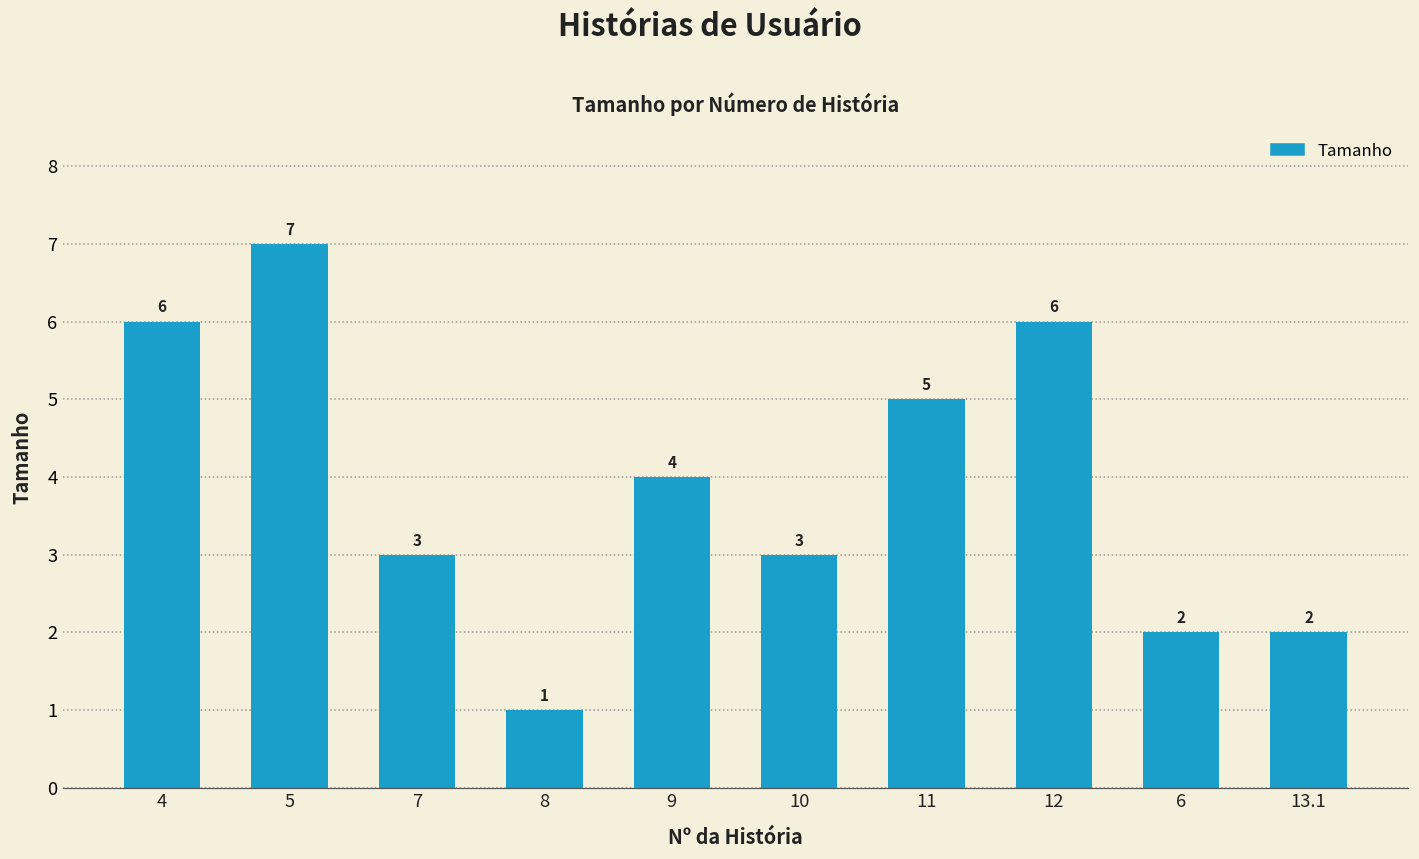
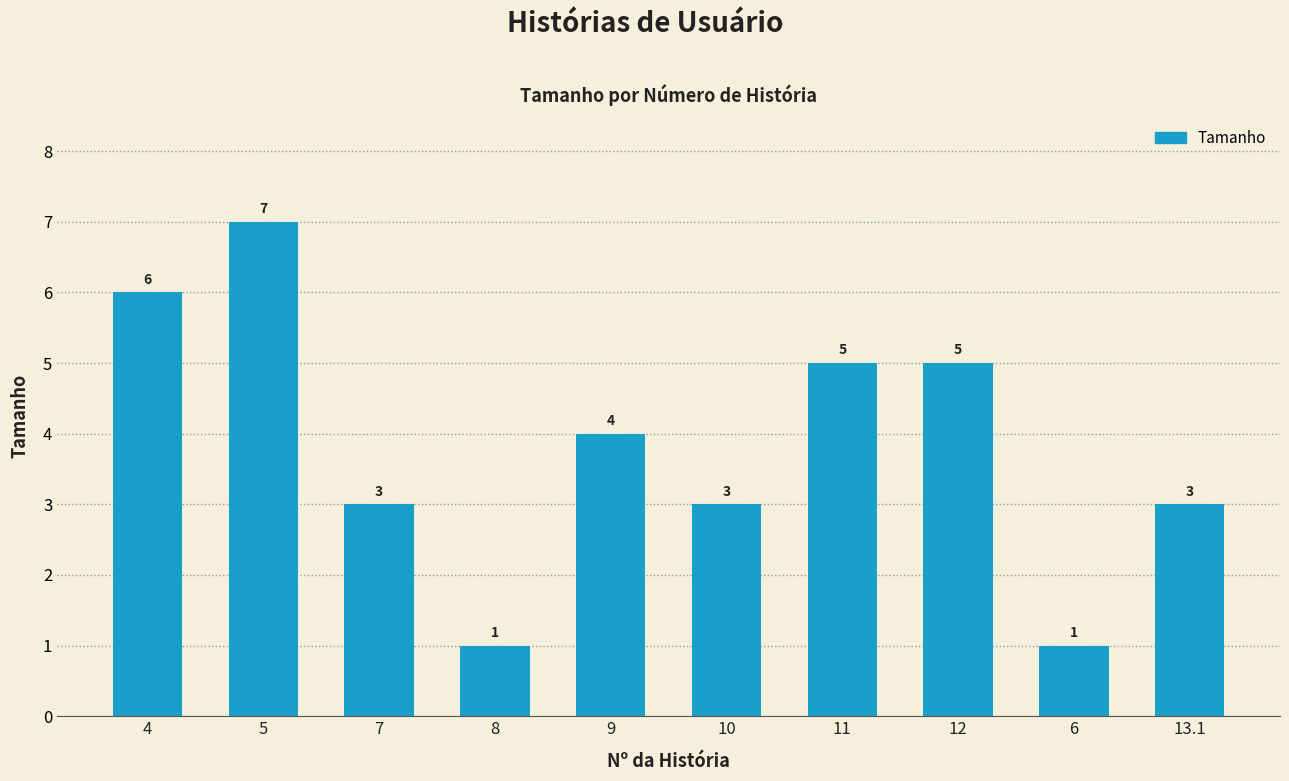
12: 6 -> 5
6: 2 -> 1
13.1: 2 -> 3
